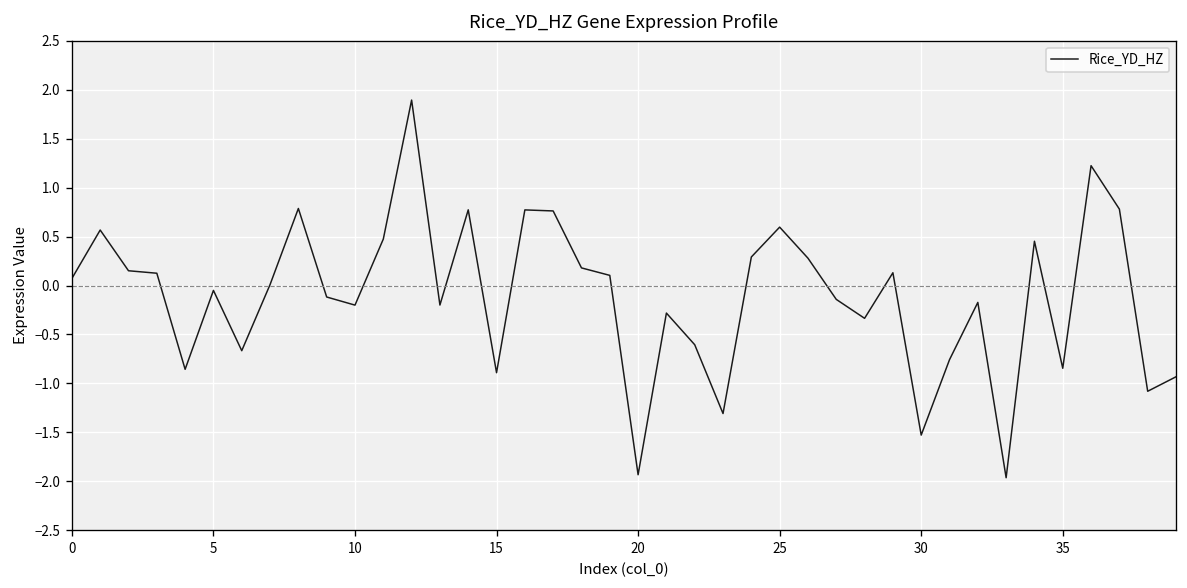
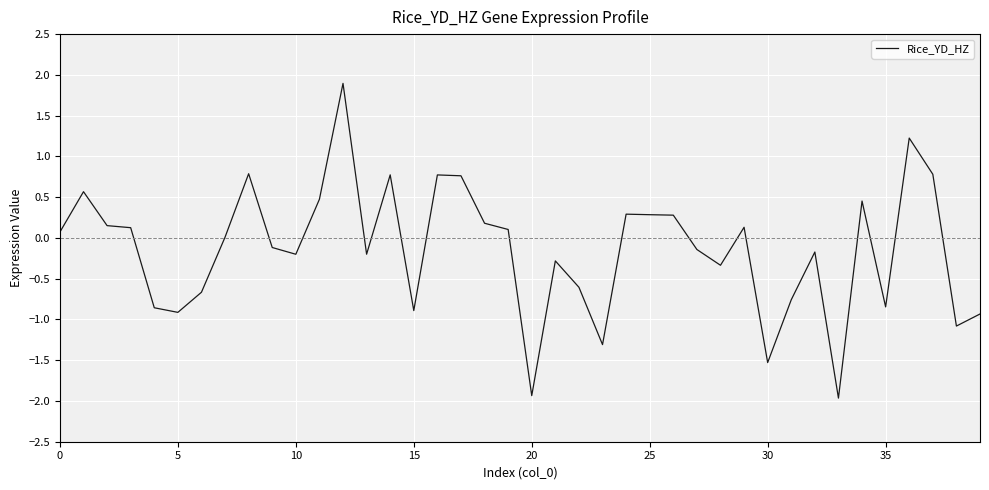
5: -0.1 -> -0.9
25: 0.6 -> 0.3
